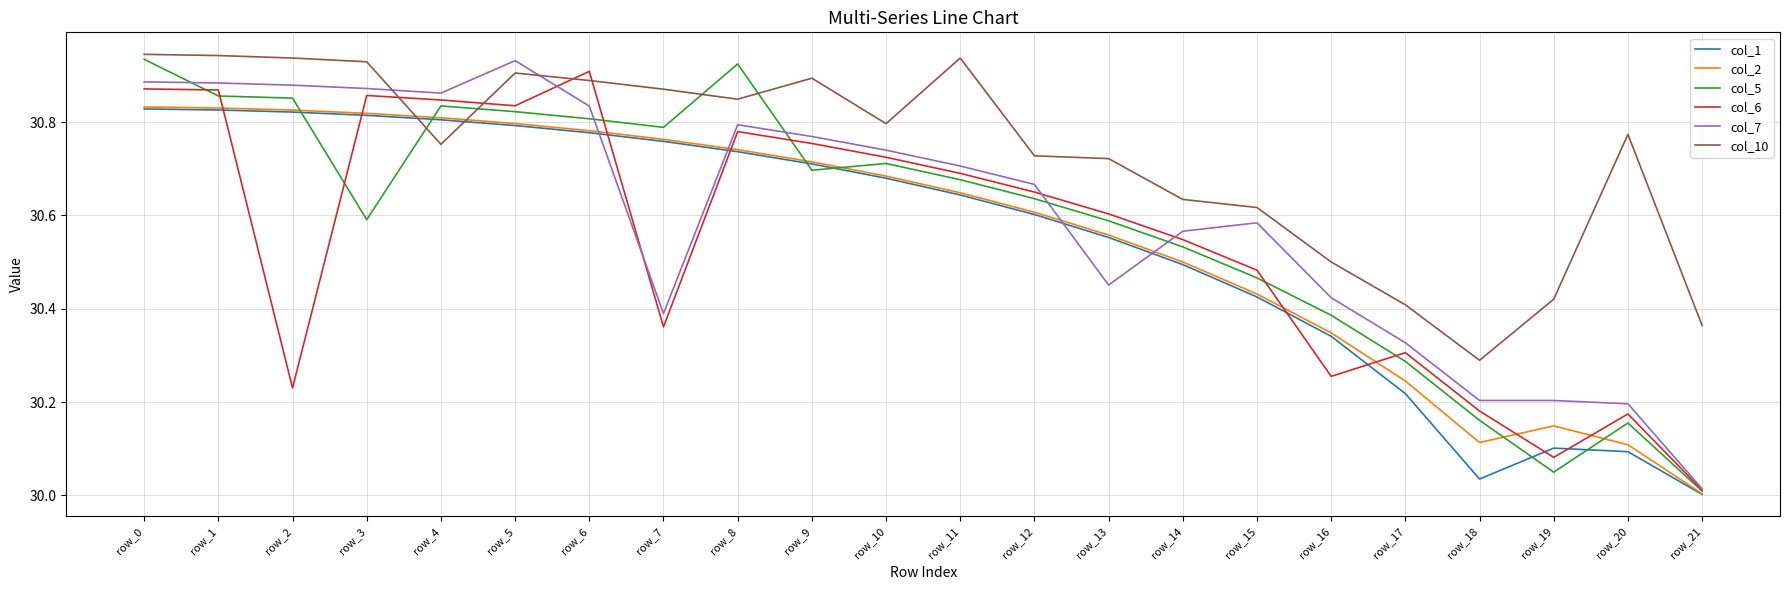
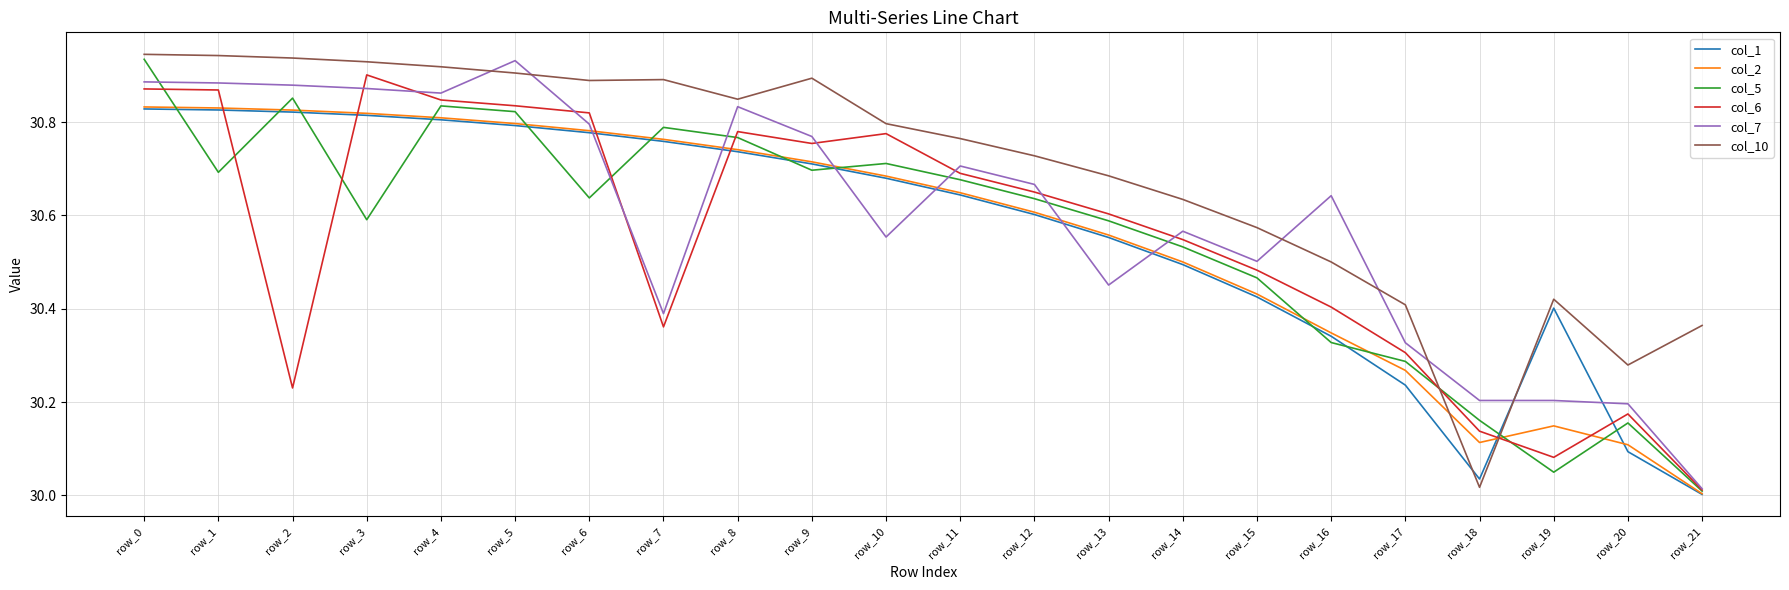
col_5, row_1: 30.86 -> 30.69
col_6, row_3: 30.86 -> 30.90
col_10, row_4: 30.75 -> 30.92
col_5, row_6: 30.81 -> 30.64
col_6, row_6: 30.91 -> 30.82
col_7, row_6: 30.83 -> 30.80
col_10, row_7: 30.87 -> 30.89
col_5, row_8: 30.92 -> 30.77
col_7, row_8: 30.79 -> 30.83
col_6, row_10: 30.72 -> 30.78
col_7, row_10: 30.74 -> 30.55
col_10, row_11: 30.94 -> 30.76
col_10, row_13: 30.72 -> 30.68
col_7, row_15: 30.58 -> 30.50
col_10, row_15: 30.62 -> 30.57
col_5, row_16: 30.39 -> 30.33
col_6, row_16: 30.26 -> 30.40
col_7, row_16: 30.42 -> 30.64
col_1, row_17: 30.22 -> 30.24
col_2, row_17: 30.25 -> 30.27
col_6, row_18: 30.18 -> 30.14
col_10, row_18: 30.29 -> 30.02
col_1, row_19: 30.10 -> 30.40
col_10, row_20: 30.77 -> 30.28
